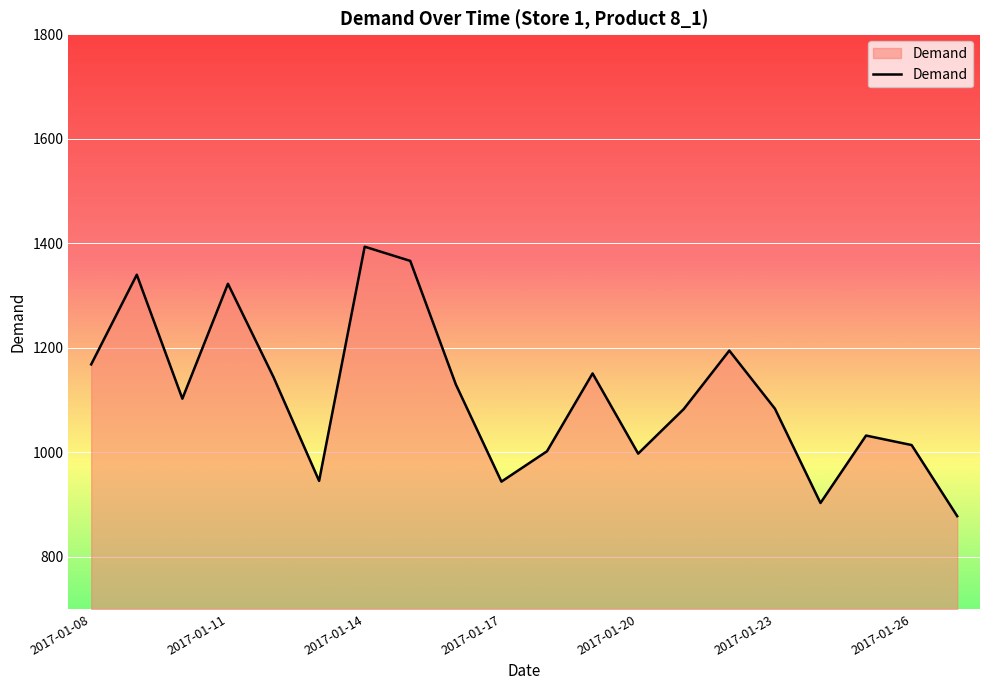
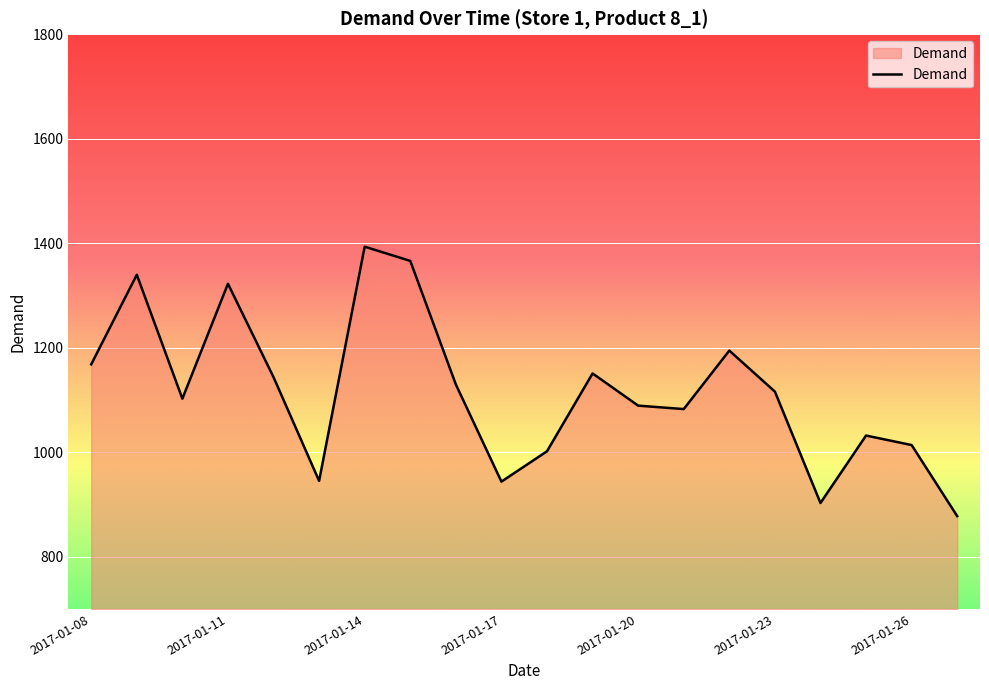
2017-01-20: 1000 -> 1090
2017-01-23: 1080 -> 1120
